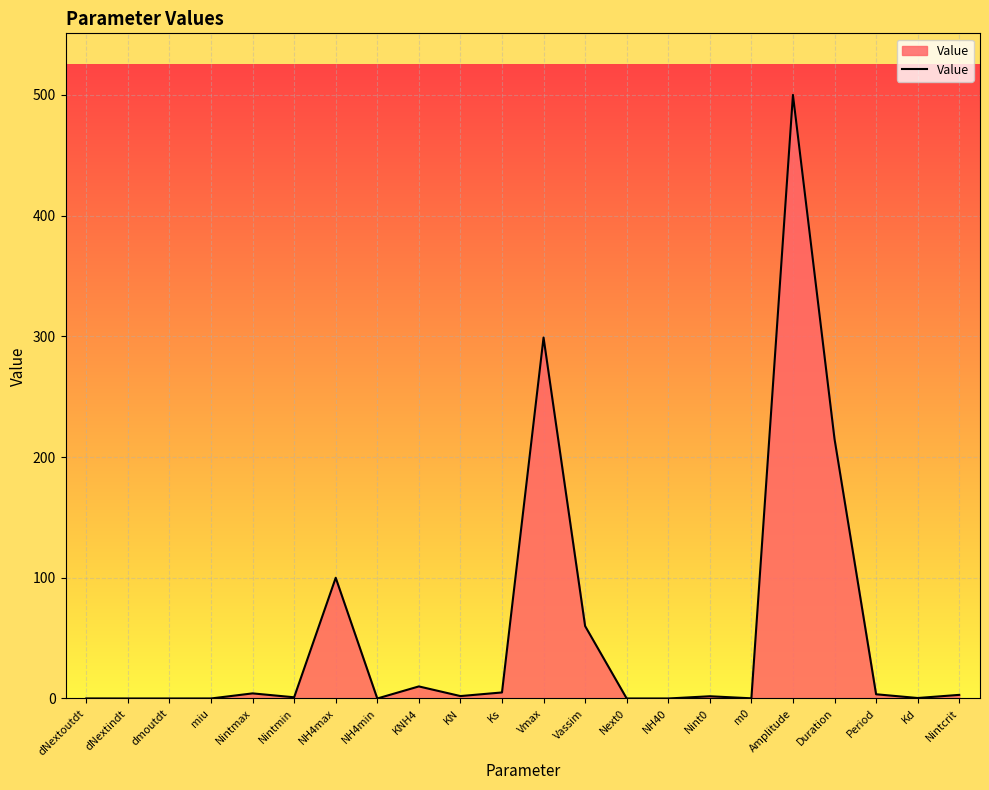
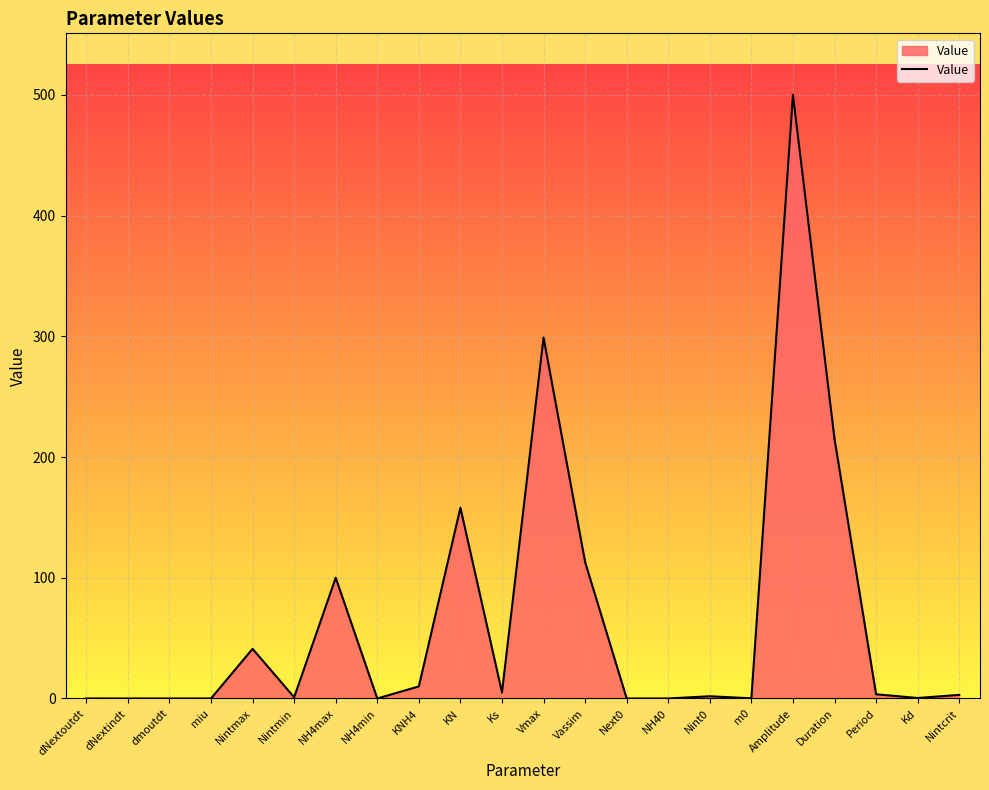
Nintmax: 4 -> 41
KN: 2 -> 158
Vassim: 60 -> 113
